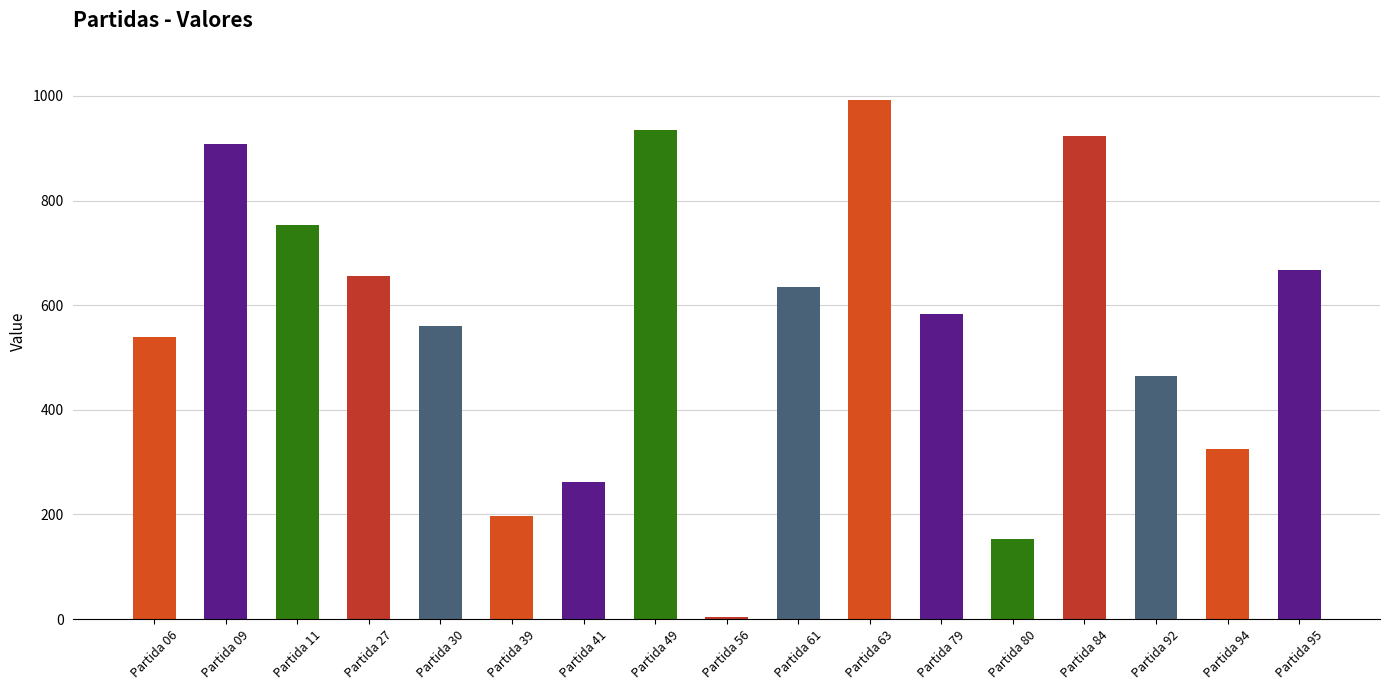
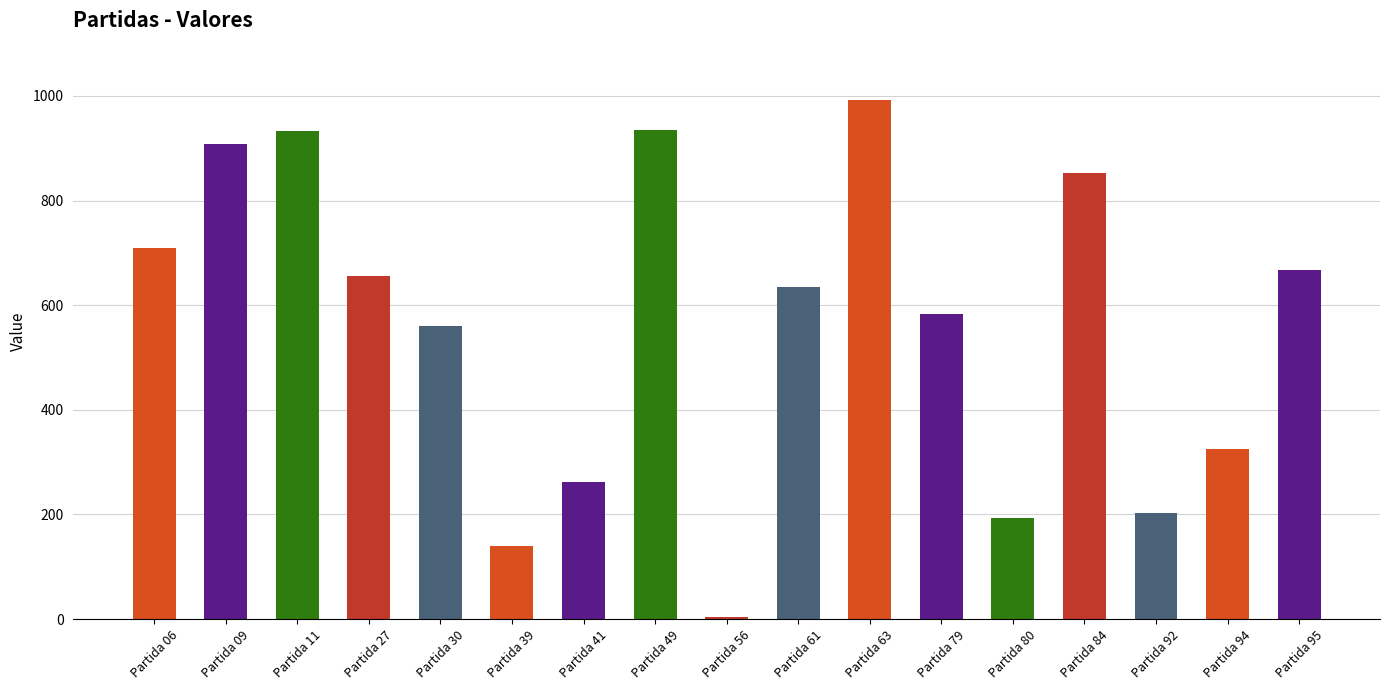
Partida 06: 540 -> 710
Partida 11: 750 -> 930
Partida 39: 200 -> 140
Partida 80: 150 -> 190
Partida 84: 920 -> 850
Partida 92: 470 -> 200
